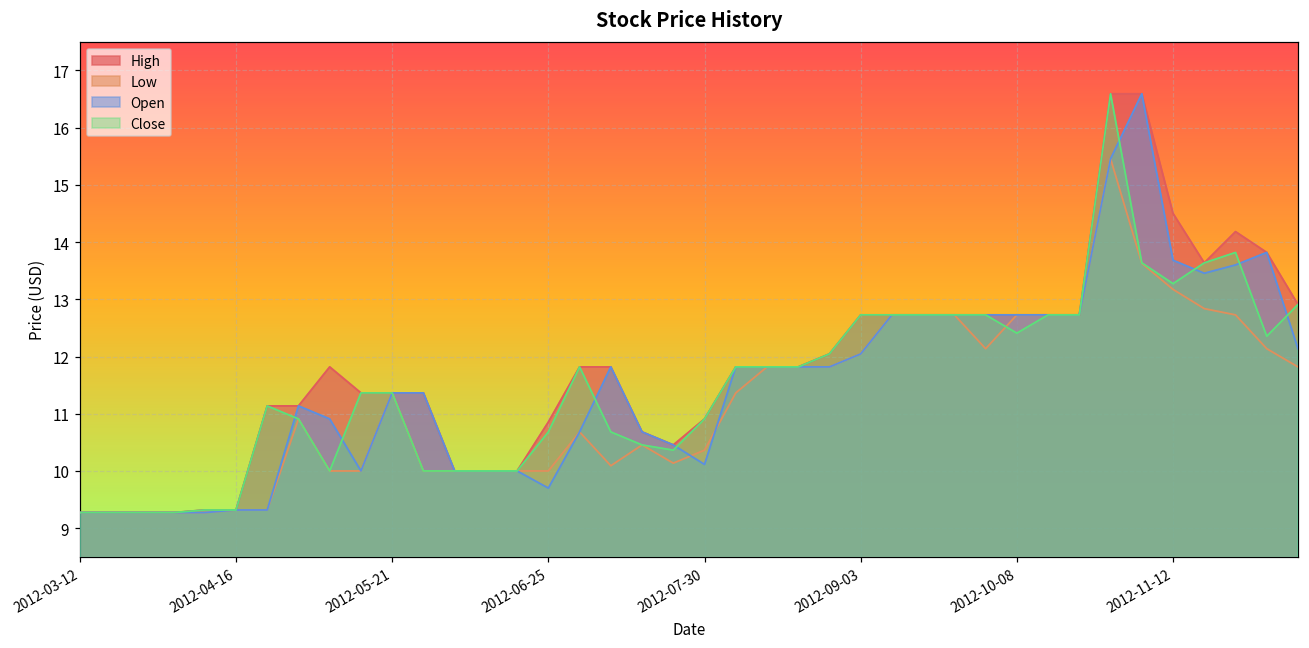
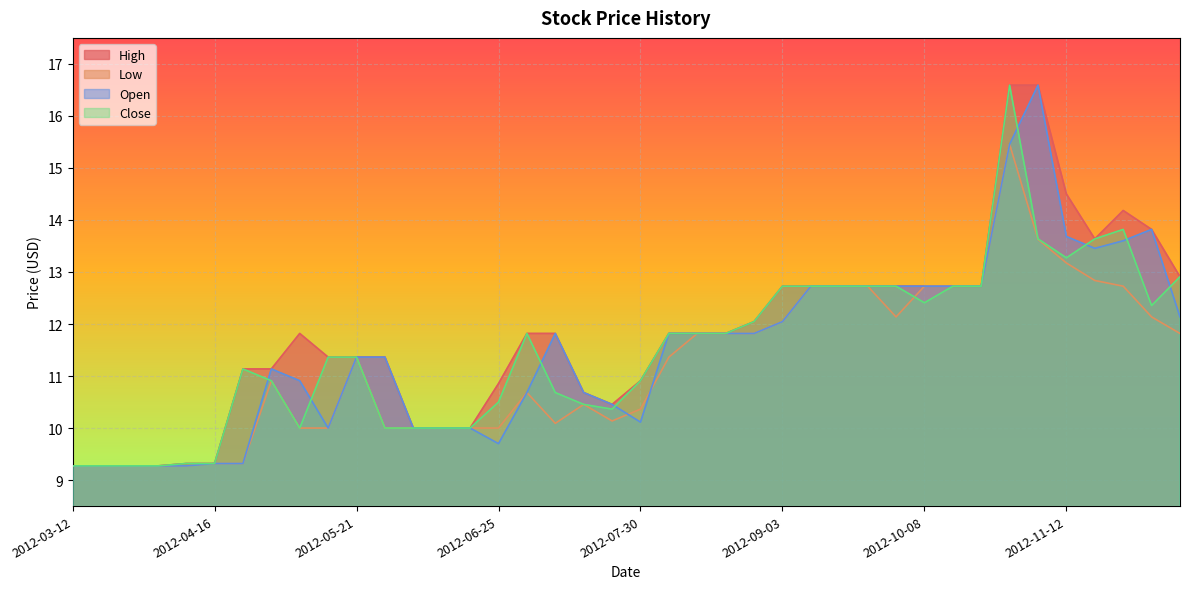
Close, 2012-06-25: 10.7 -> 10.5
